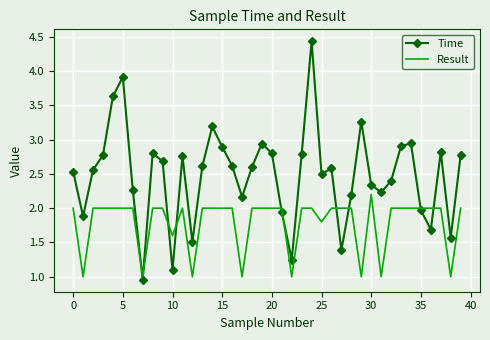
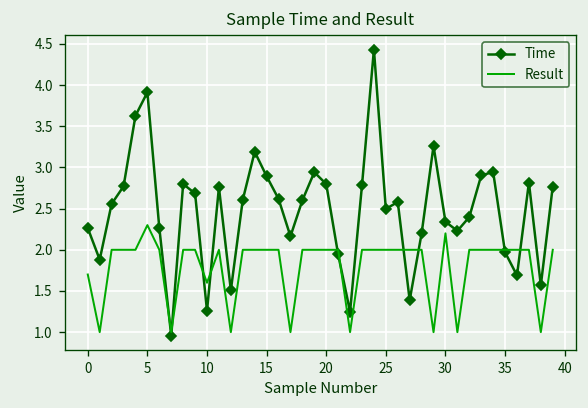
Time, 0: 2.5 -> 2.3
Result, 0: 2.0 -> 1.7
Result, 5: 2.0 -> 2.3
Time, 10: 1.1 -> 1.3
Result, 25: 1.8 -> 2.0
